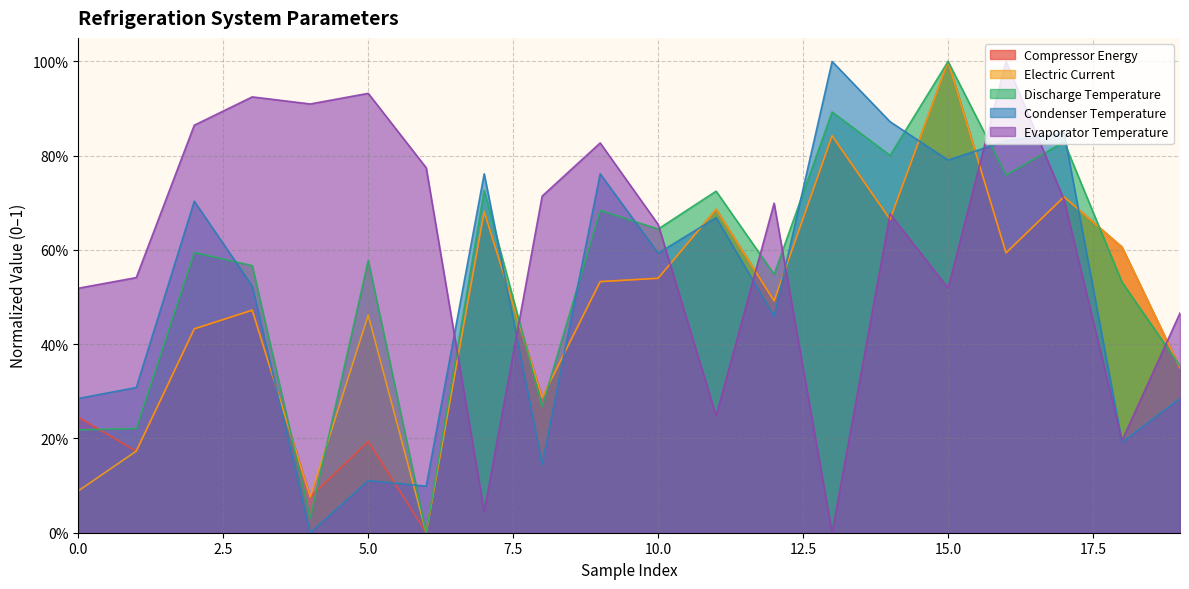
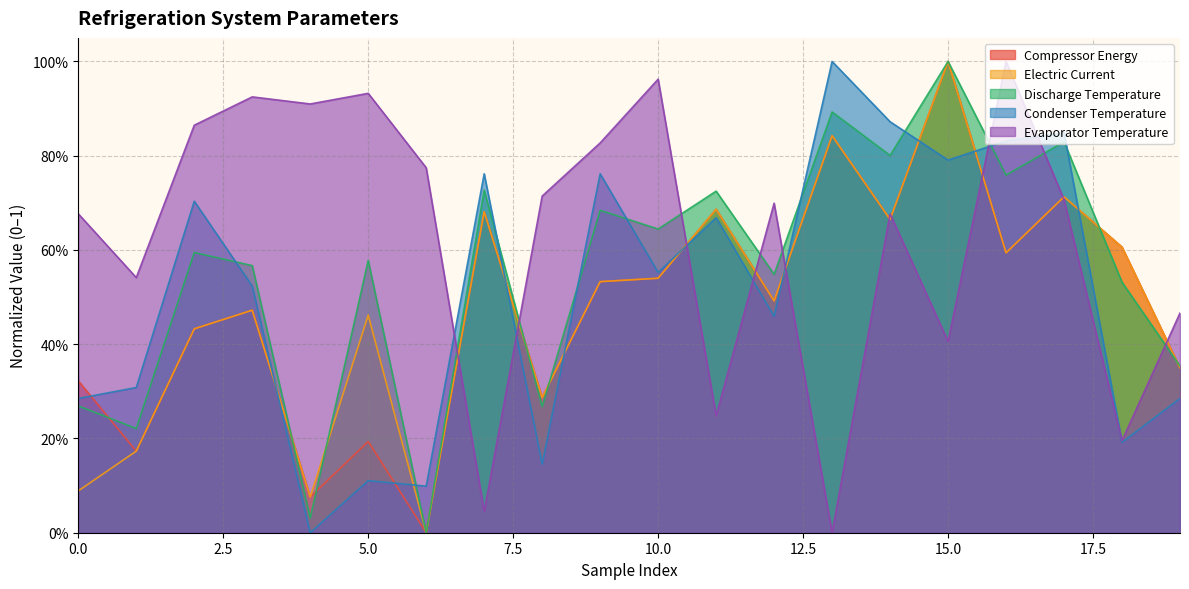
Compressor Energy, 0.0: 25% -> 32%
Discharge Temperature, 0.0: 22% -> 27%
Evaporator Temperature, 0.0: 52% -> 68%
Condenser Temperature, 10.0: 59% -> 55%
Evaporator Temperature, 10.0: 65% -> 96%
Evaporator Temperature, 15.0: 52% -> 41%
